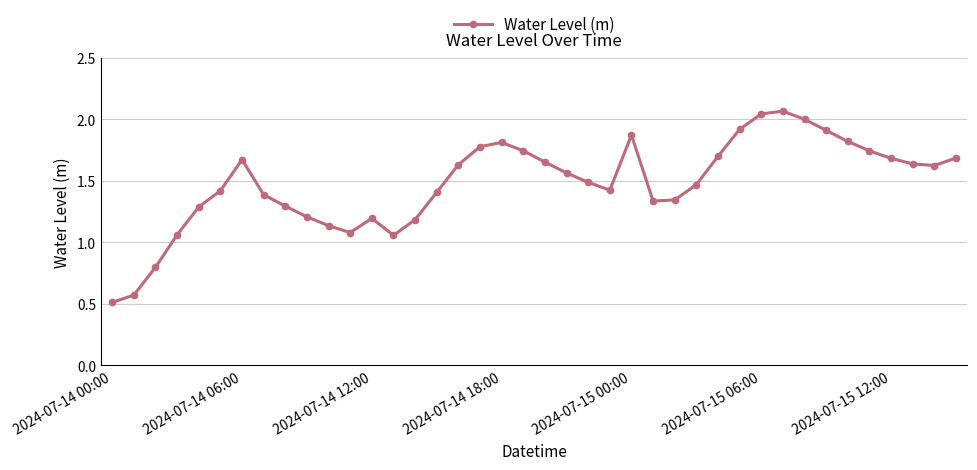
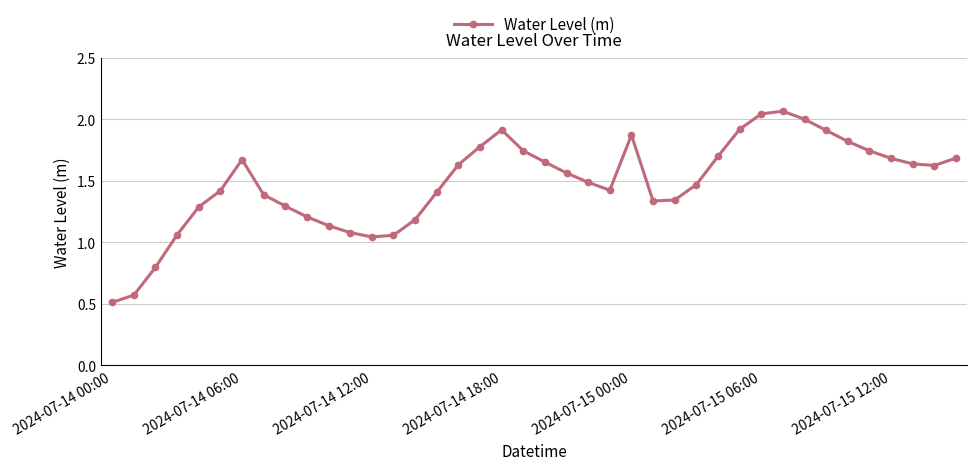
2024-07-14 12:00: 1.20 -> 1.04
2024-07-14 18:00: 1.81 -> 1.92
